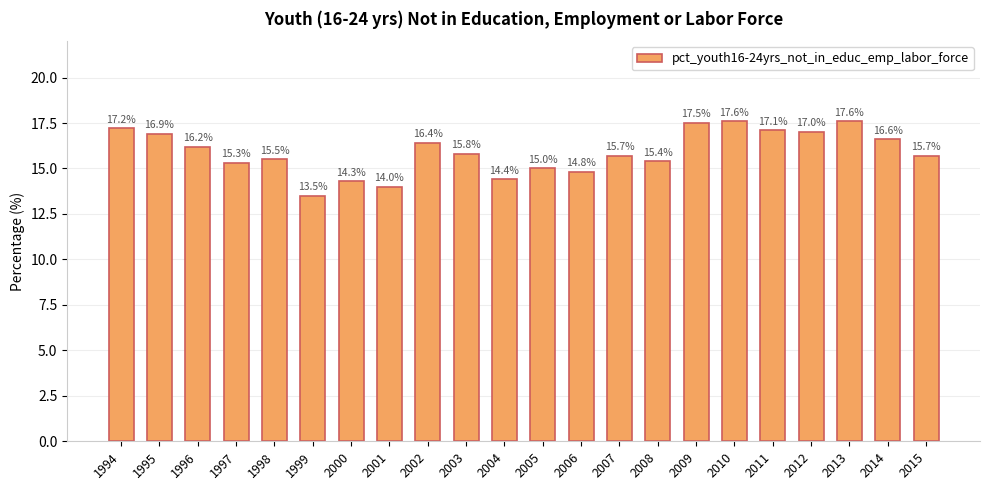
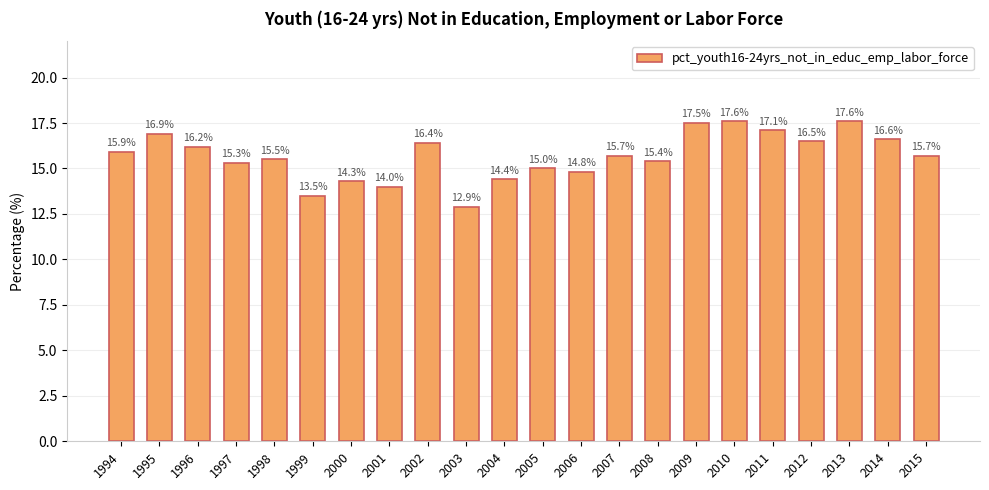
1994: 17.2% -> 15.9%
2003: 15.8% -> 12.9%
2012: 17.0% -> 16.5%
